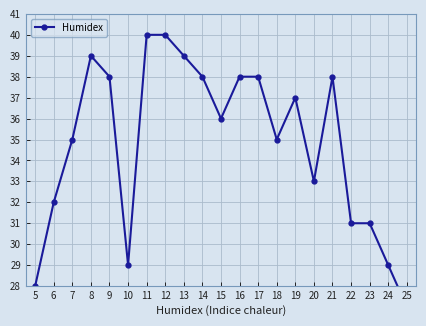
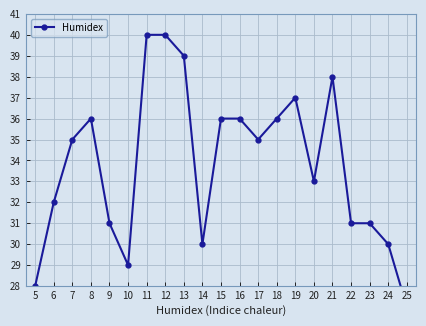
8: 39 -> 36
9: 38 -> 31
14: 38 -> 30
16: 38 -> 36
17: 38 -> 35
18: 35 -> 36
24: 29 -> 30
